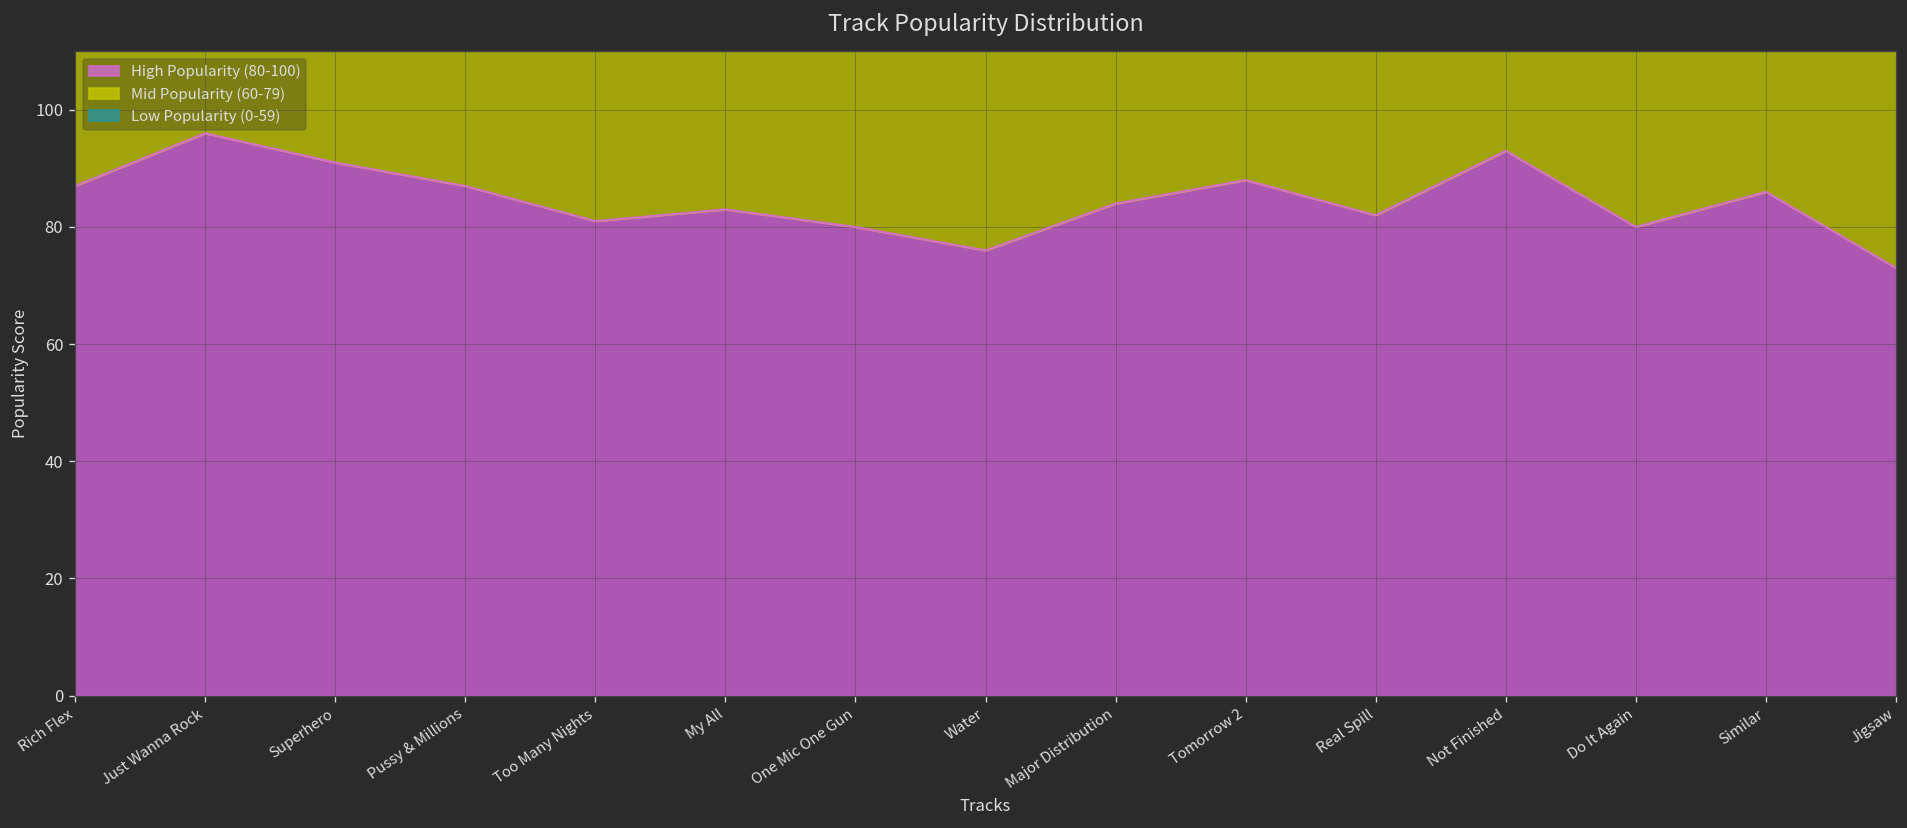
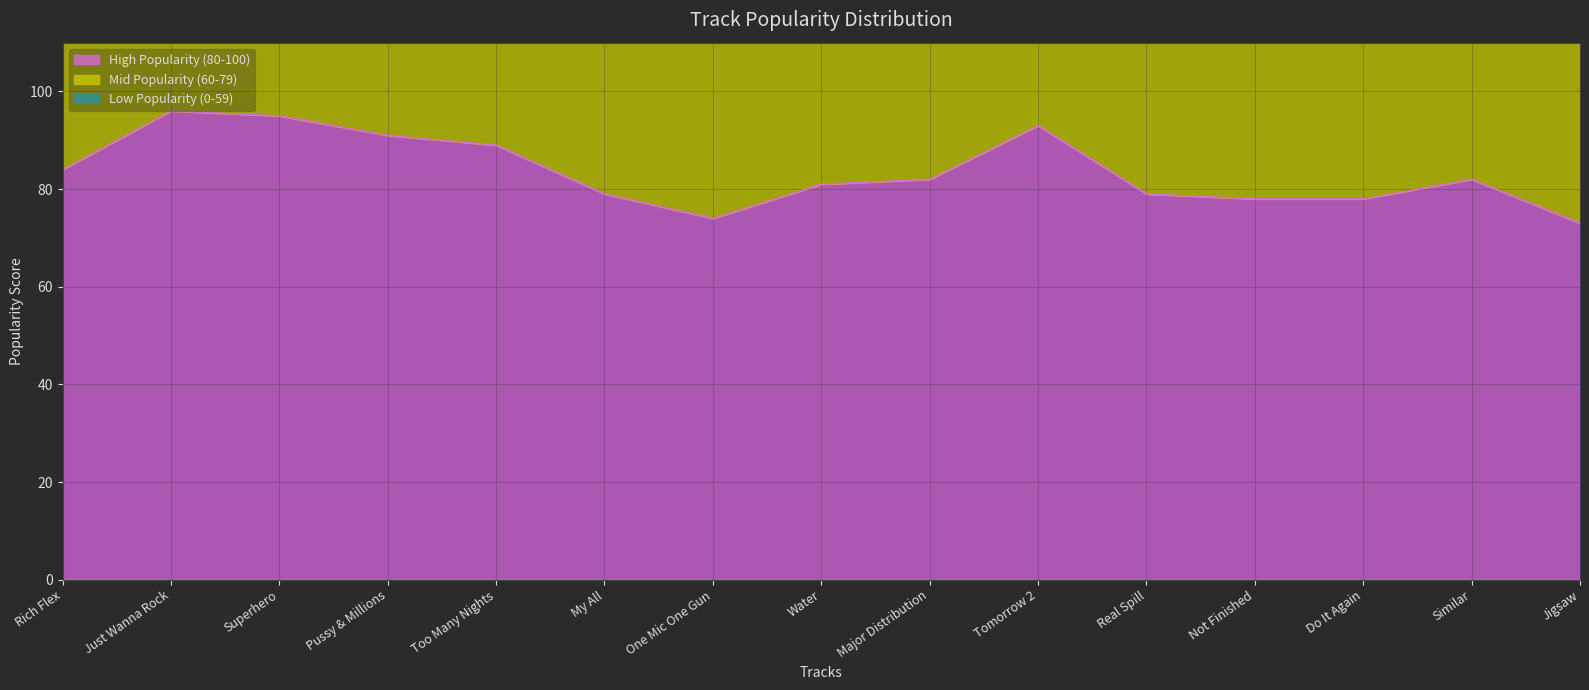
High Popularity (80-100), Rich Flex: 87 -> 84
High Popularity (80-100), Superhero: 91 -> 95
High Popularity (80-100), Pussy & Millions: 87 -> 91
High Popularity (80-100), Too Many Nights: 81 -> 89
High Popularity (80-100), My All: 83 -> 79
High Popularity (80-100), One Mic One Gun: 80 -> 74
High Popularity (80-100), Water: 76 -> 81
High Popularity (80-100), Major Distribution: 84 -> 82
High Popularity (80-100), Tomorrow 2: 88 -> 93
High Popularity (80-100), Real Spill: 82 -> 79
High Popularity (80-100), Not Finished: 93 -> 78
High Popularity (80-100), Do It Again: 80 -> 78
High Popularity (80-100), Similar: 86 -> 82
